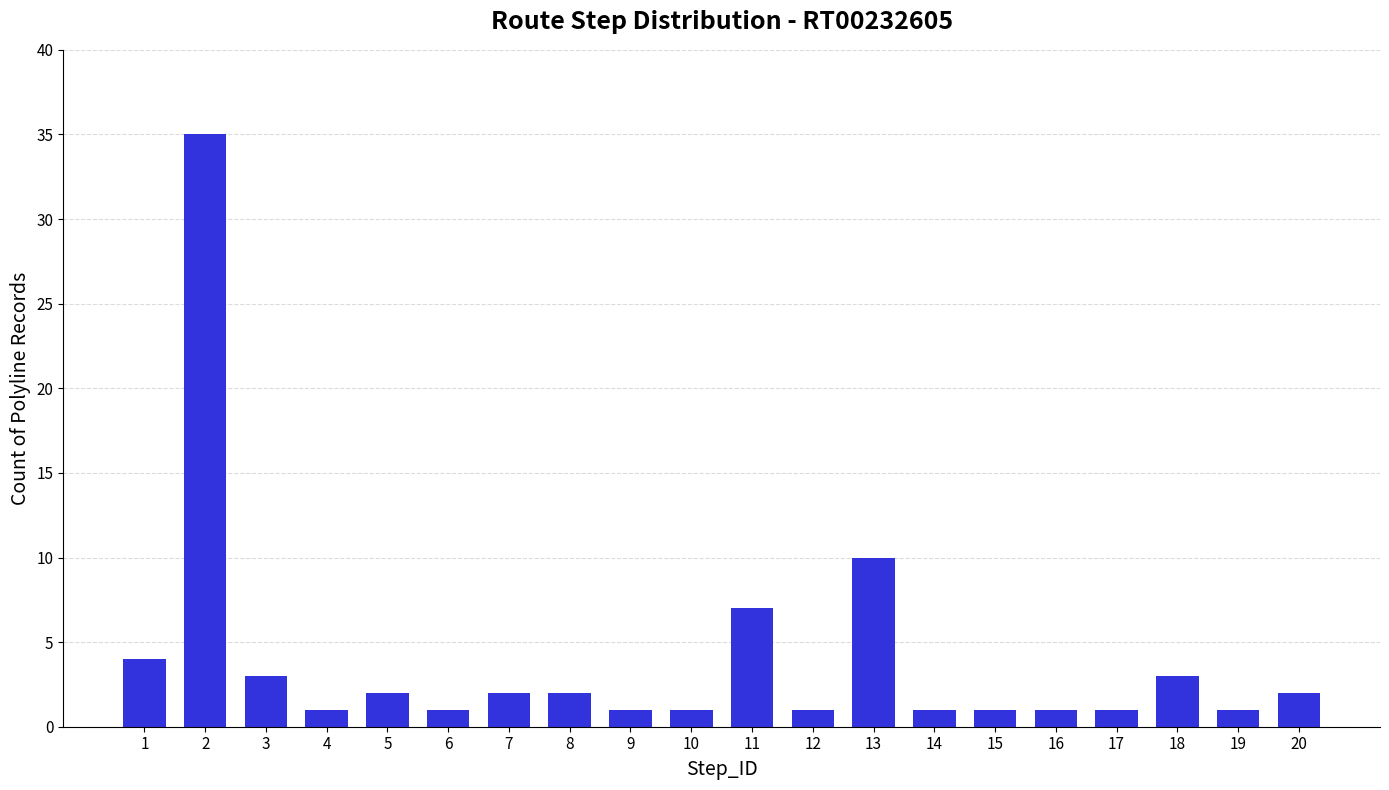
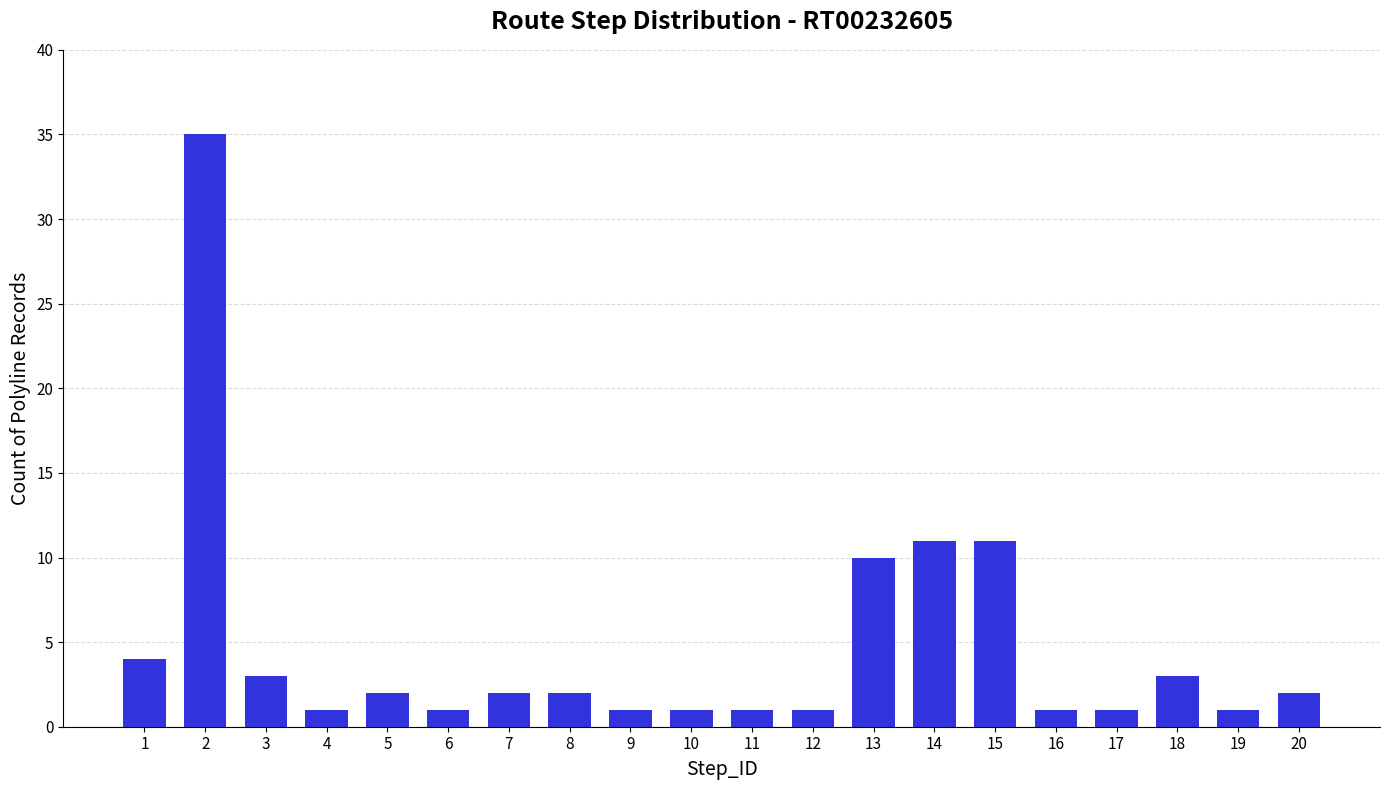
11: 7 -> 1
14: 1 -> 11
15: 1 -> 11
